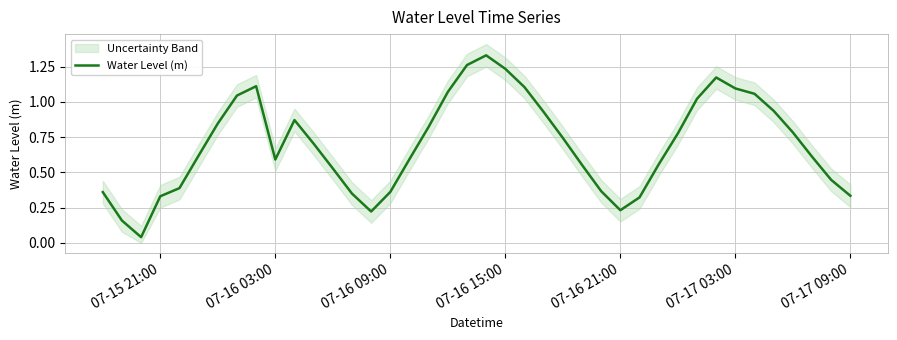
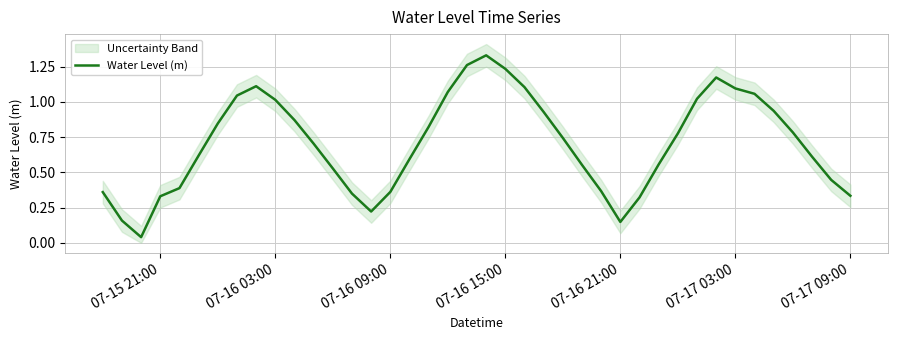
Water Level (m), 07-16 03:00: 0.59 -> 1.01
Water Level (m), 07-16 21:00: 0.23 -> 0.15
